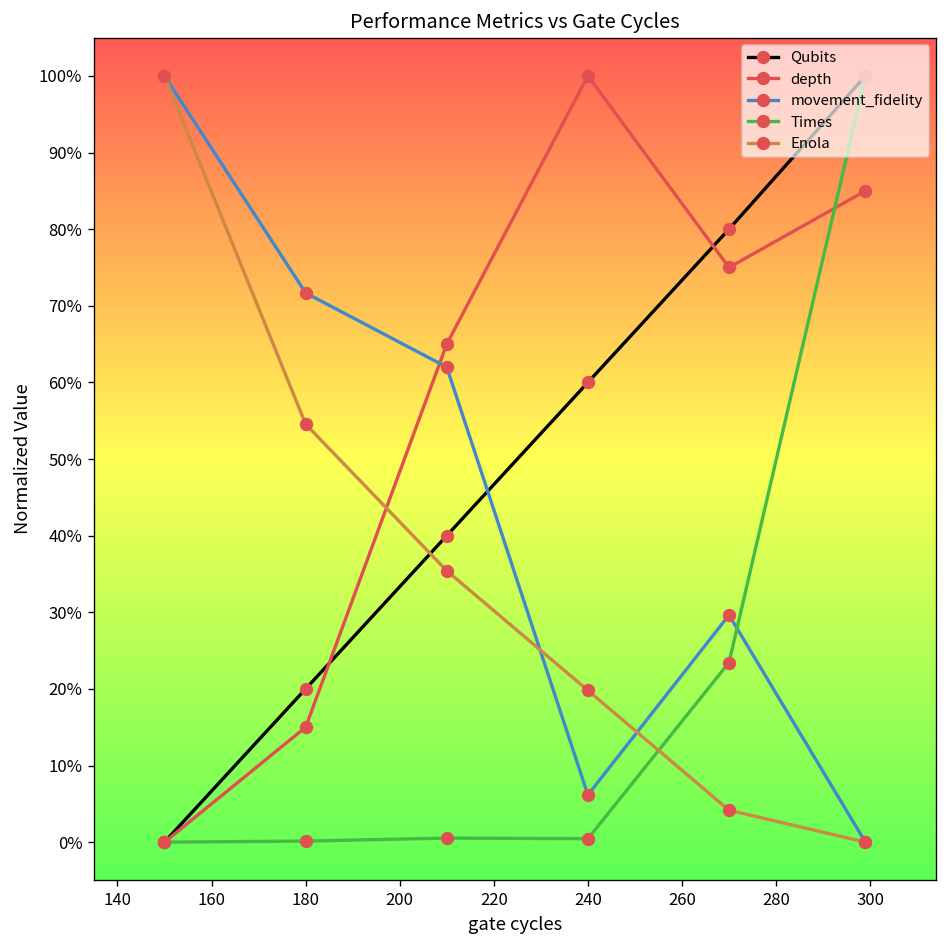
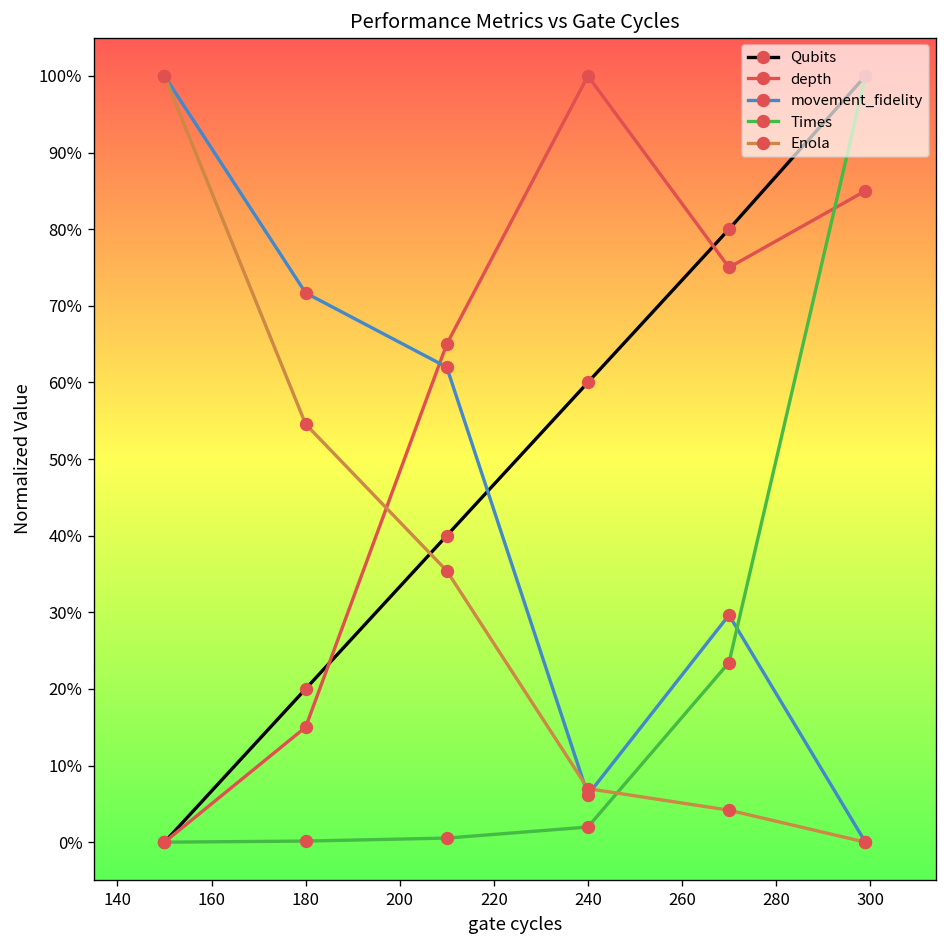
Times, 240: 0% -> 2%
Enola, 240: 20% -> 7%
